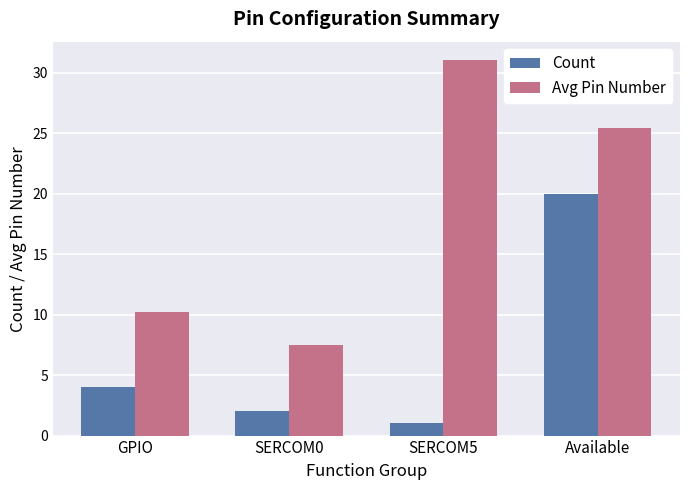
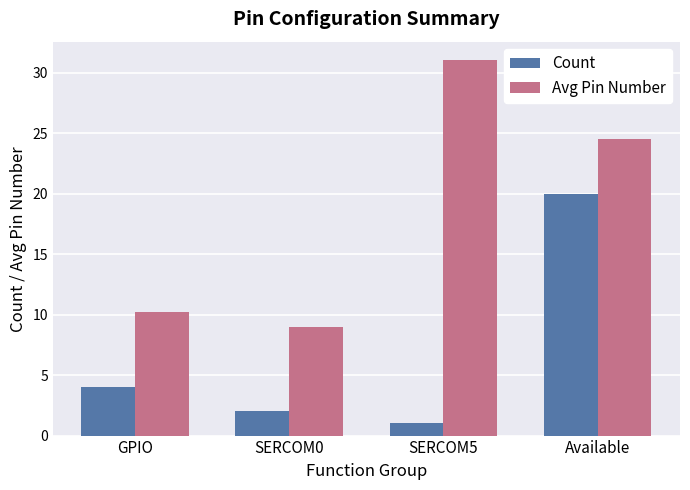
Avg Pin Number, SERCOM0: 7.5 -> 9.0
Avg Pin Number, Available: 25.4 -> 24.5
